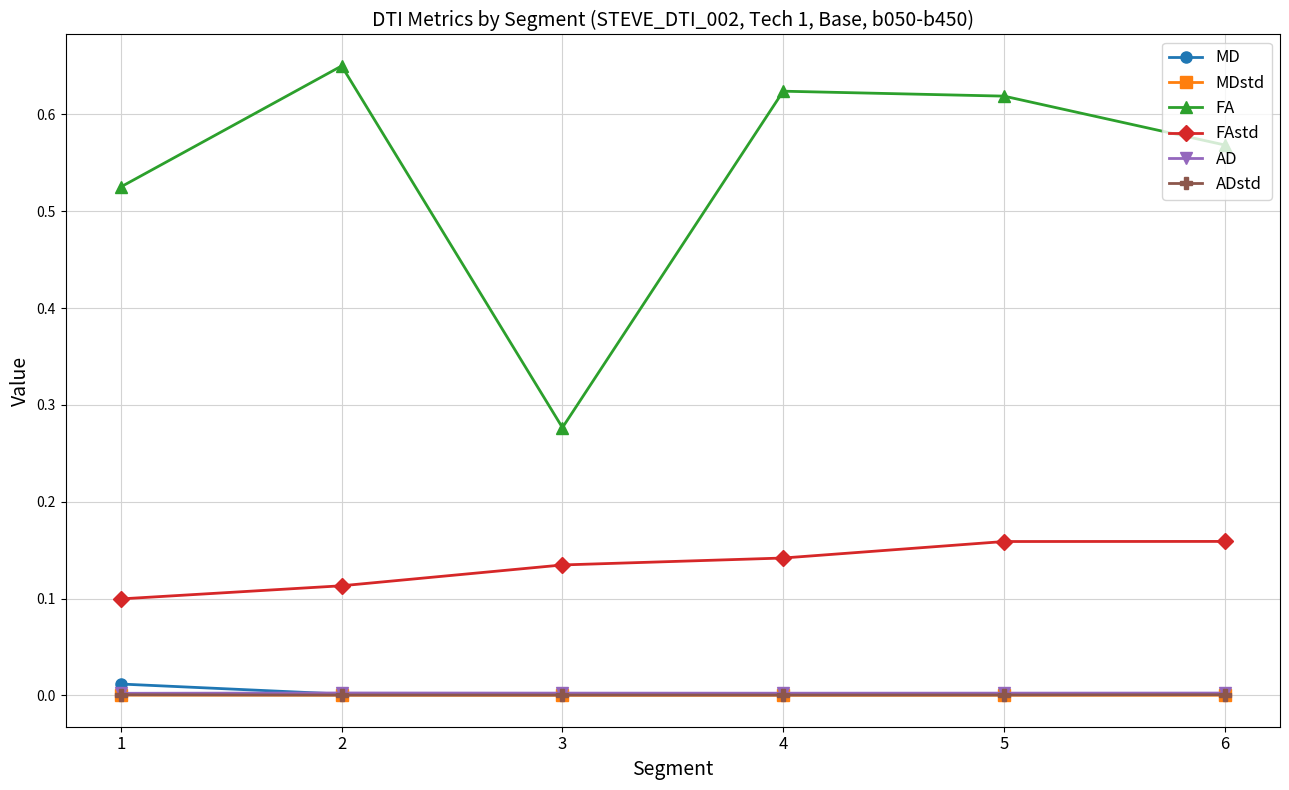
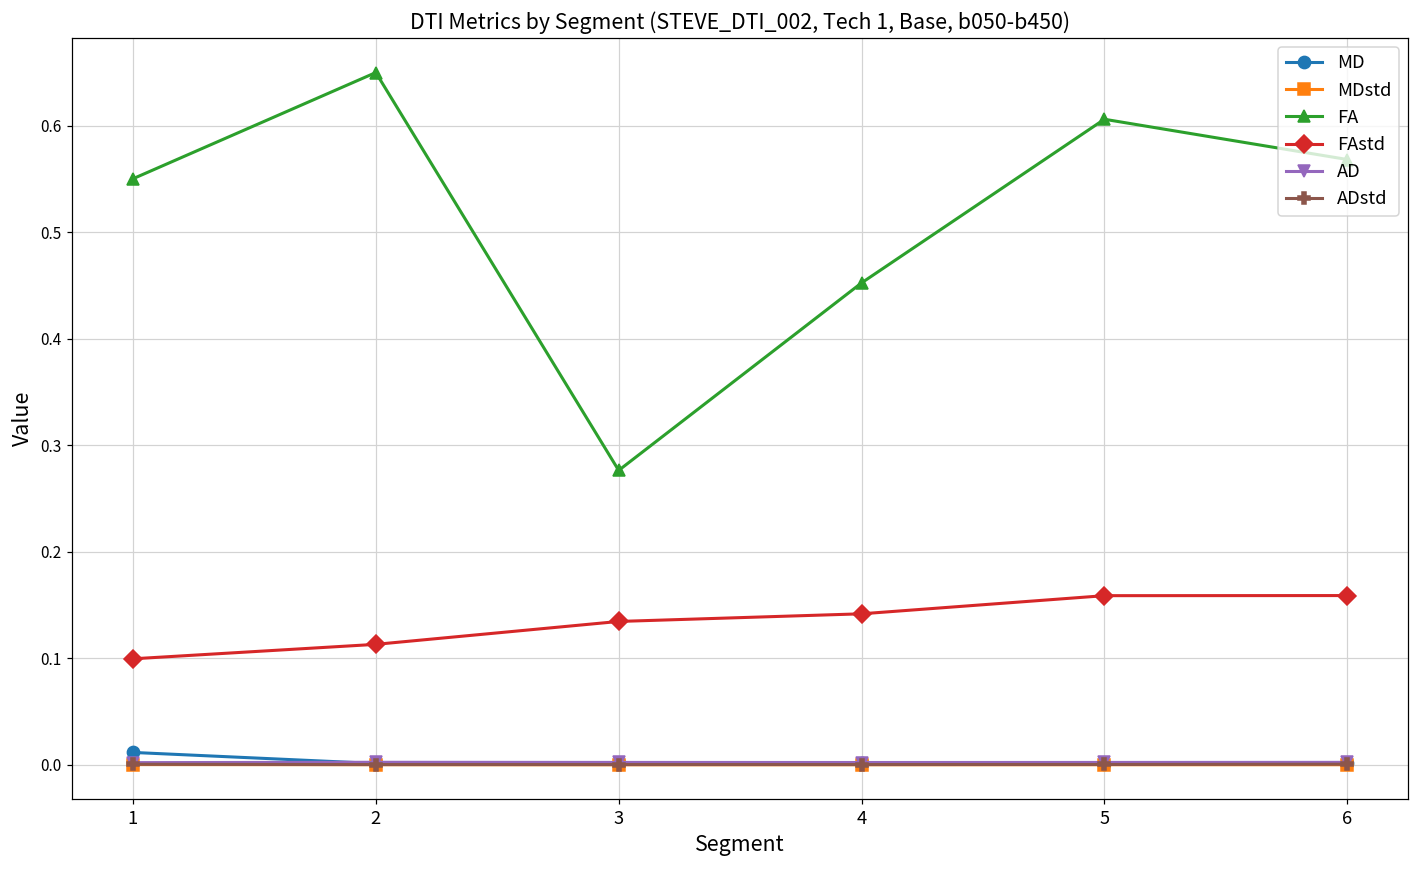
FA, 1: 0.53 -> 0.55
FA, 4: 0.62 -> 0.45
FA, 5: 0.62 -> 0.61
